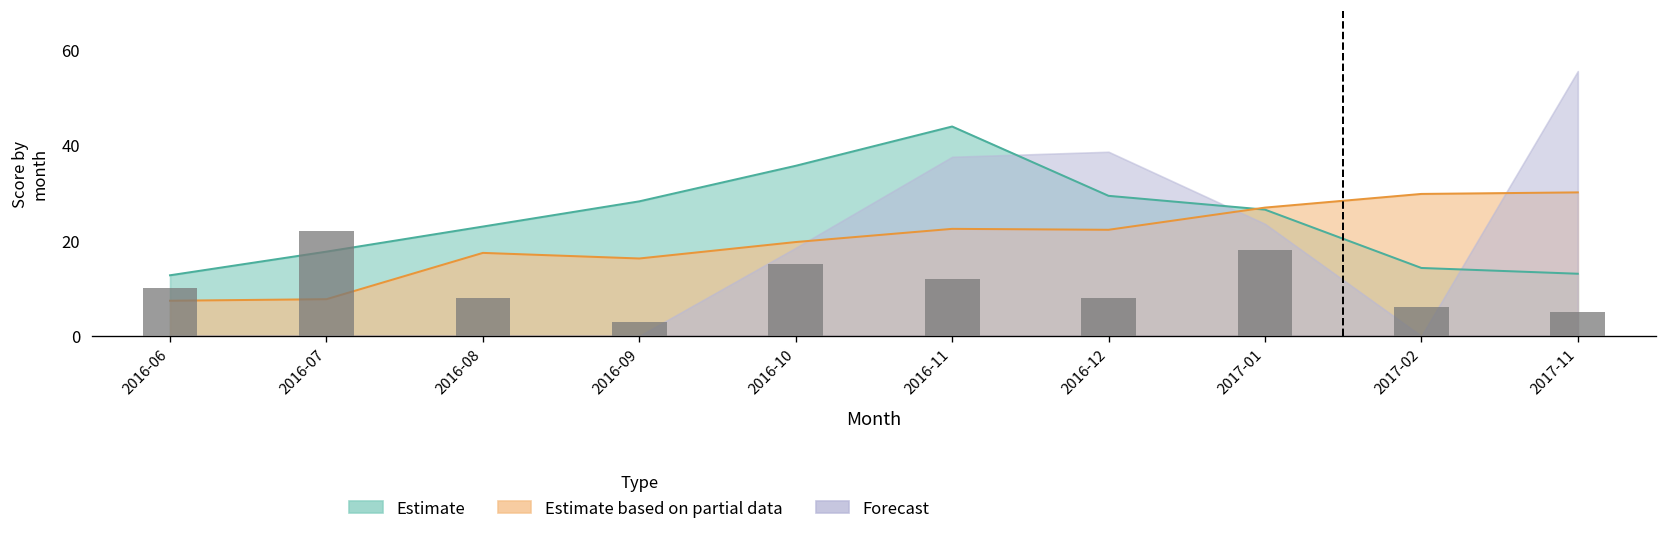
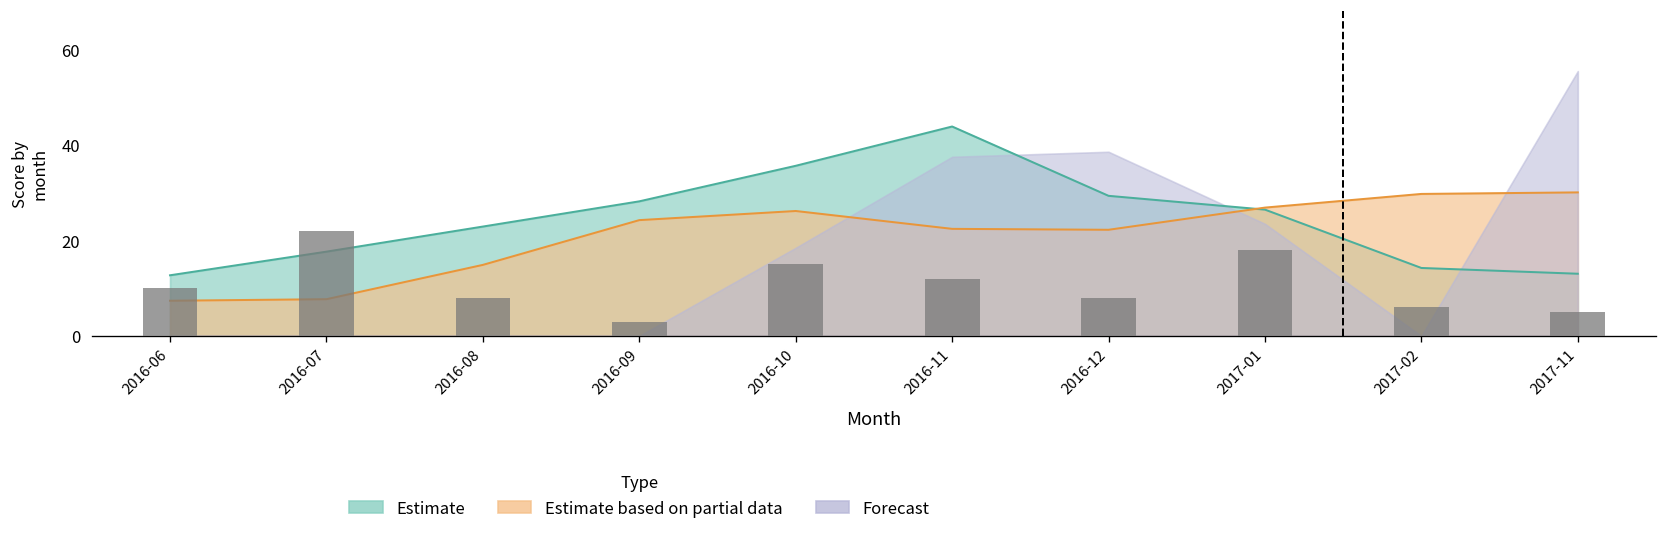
Estimate based on partial data, 2016-08: 17 -> 15
Estimate based on partial data, 2016-09: 16 -> 24
Estimate based on partial data, 2016-10: 20 -> 26
